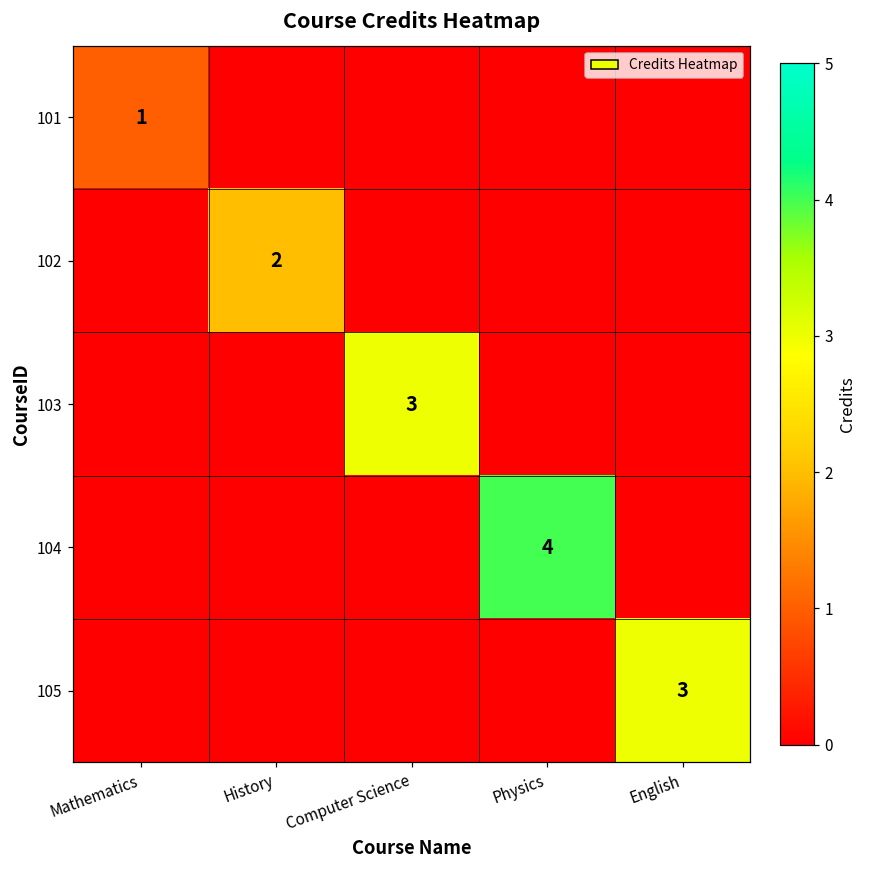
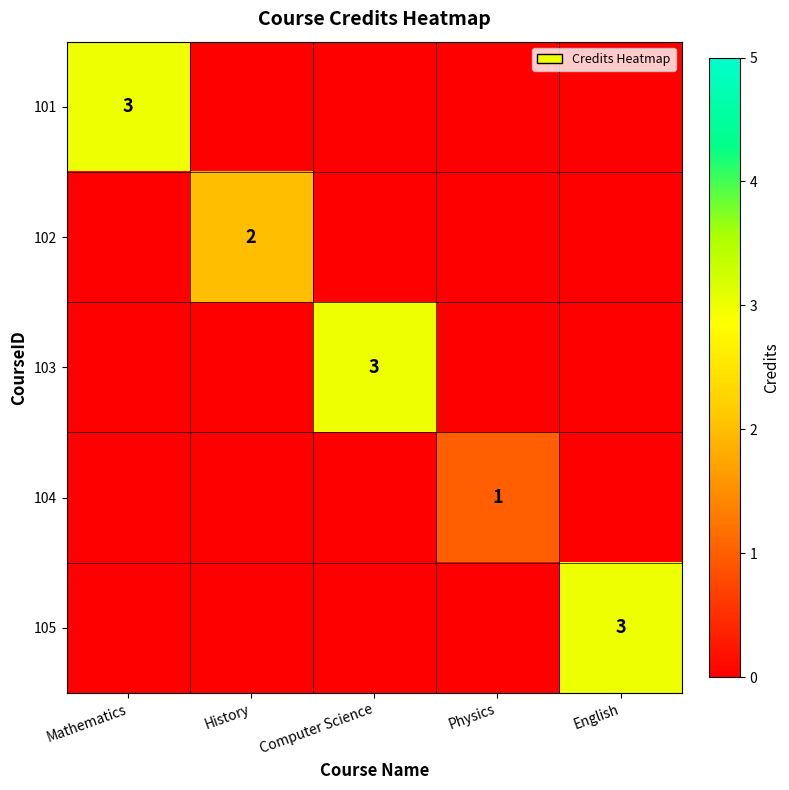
101, Mathematics: 1 -> 3
104, Physics: 4 -> 1
